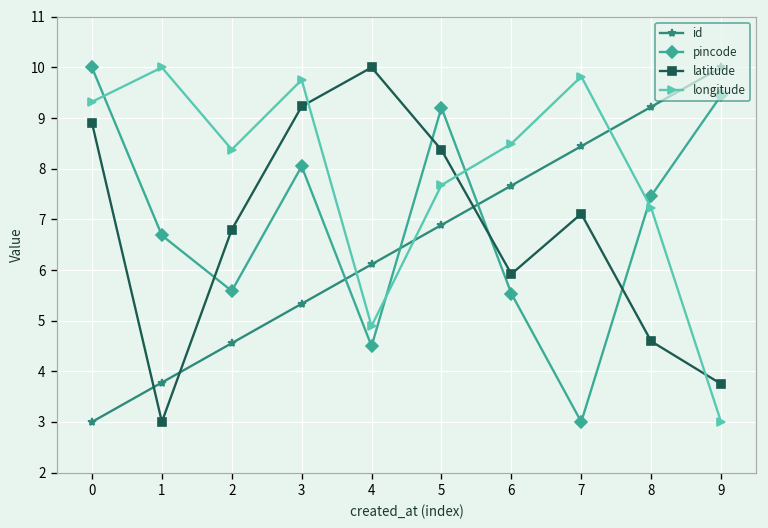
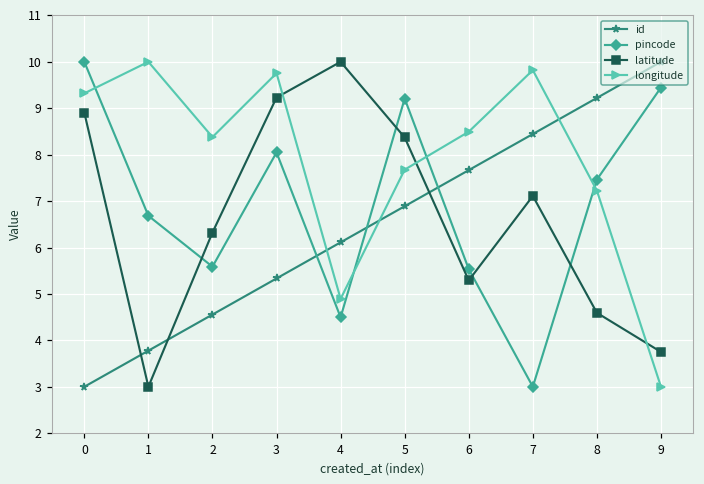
latitude, 2: 6.8 -> 6.3
latitude, 6: 5.9 -> 5.3
